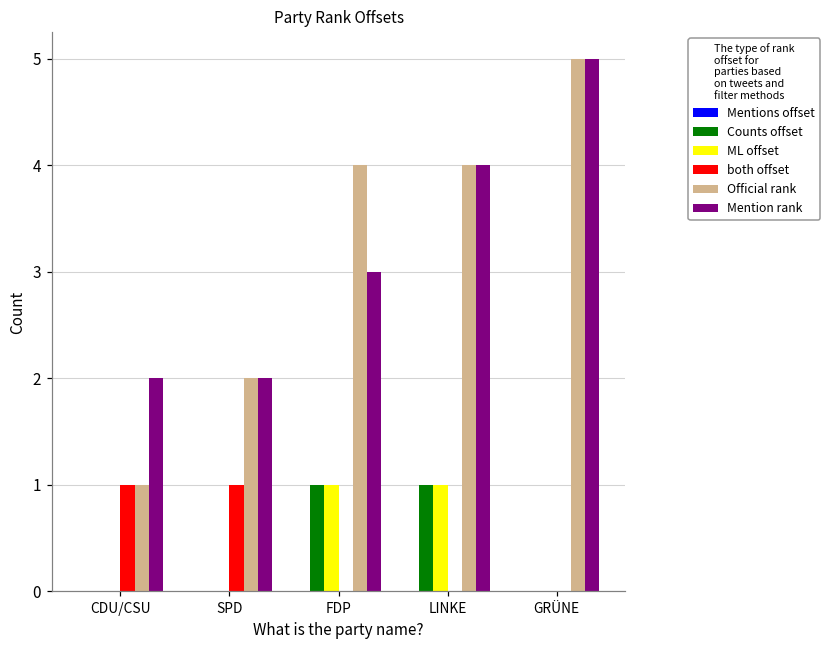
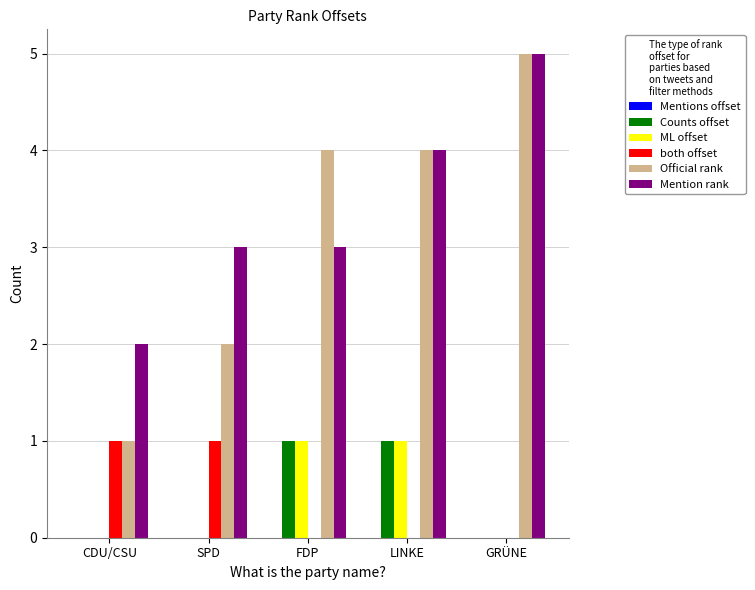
Mention rank, SPD: 2 -> 3
